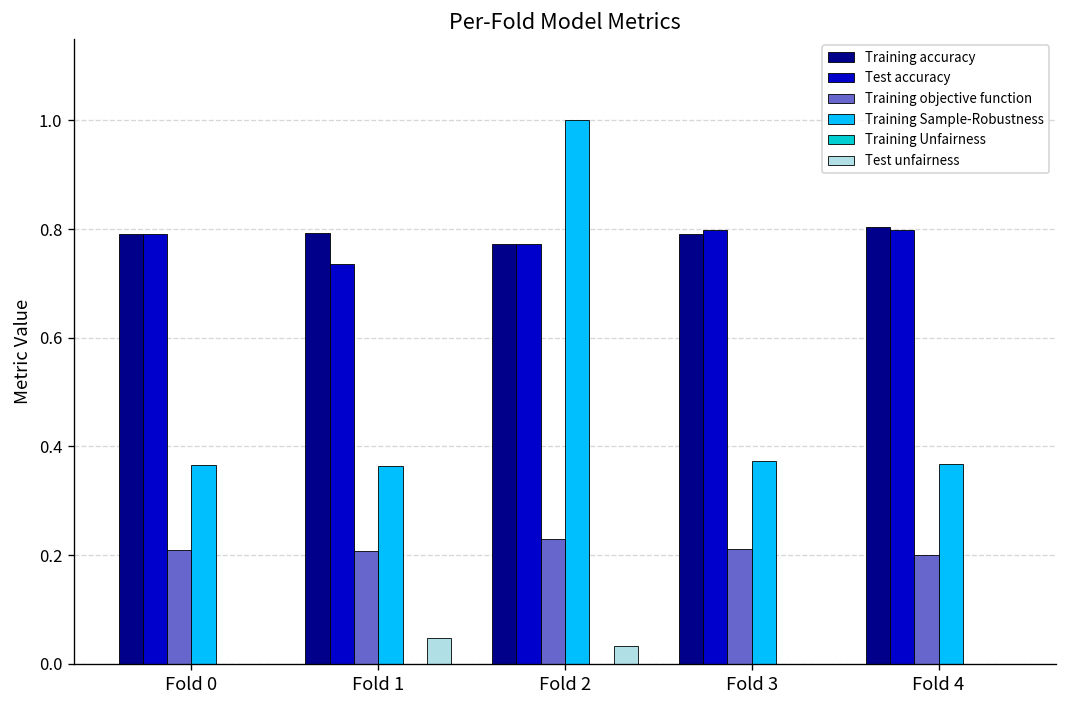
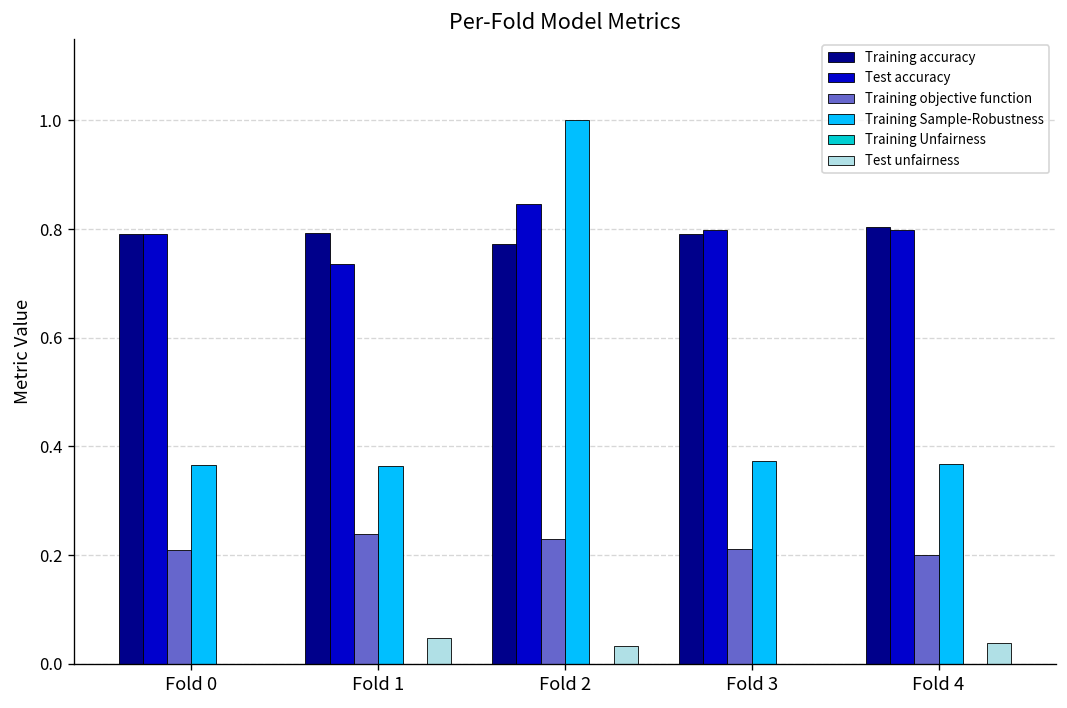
Training objective function, Fold 1: 0.21 -> 0.24
Test accuracy, Fold 2: 0.77 -> 0.85
Test unfairness, Fold 4: 0.00 -> 0.04
